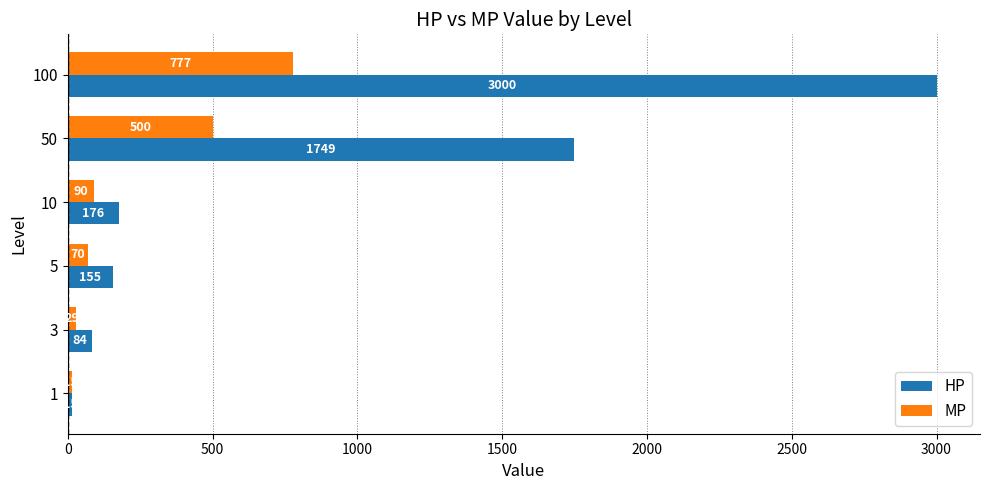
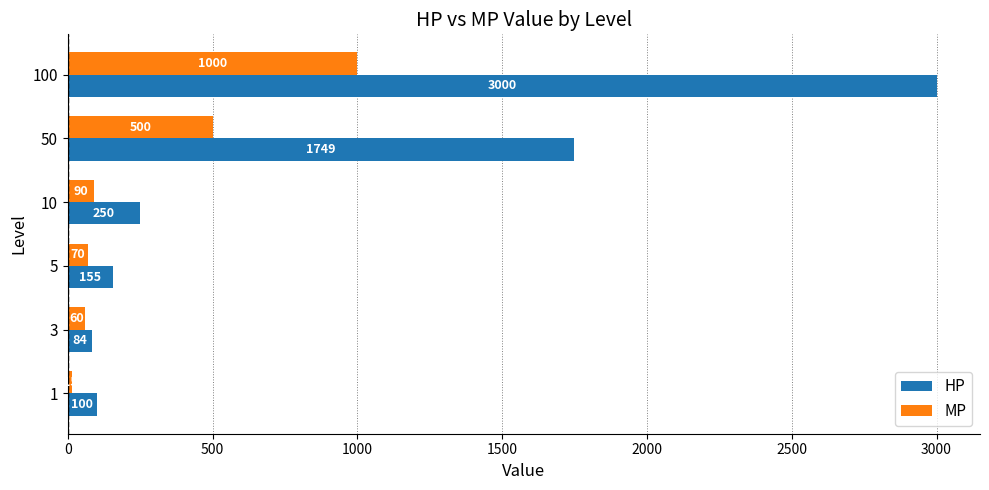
MP, 100: 777 -> 1000
HP, 10: 176 -> 250
MP, 3: 30 -> 60
HP, 1: 20 -> 100
